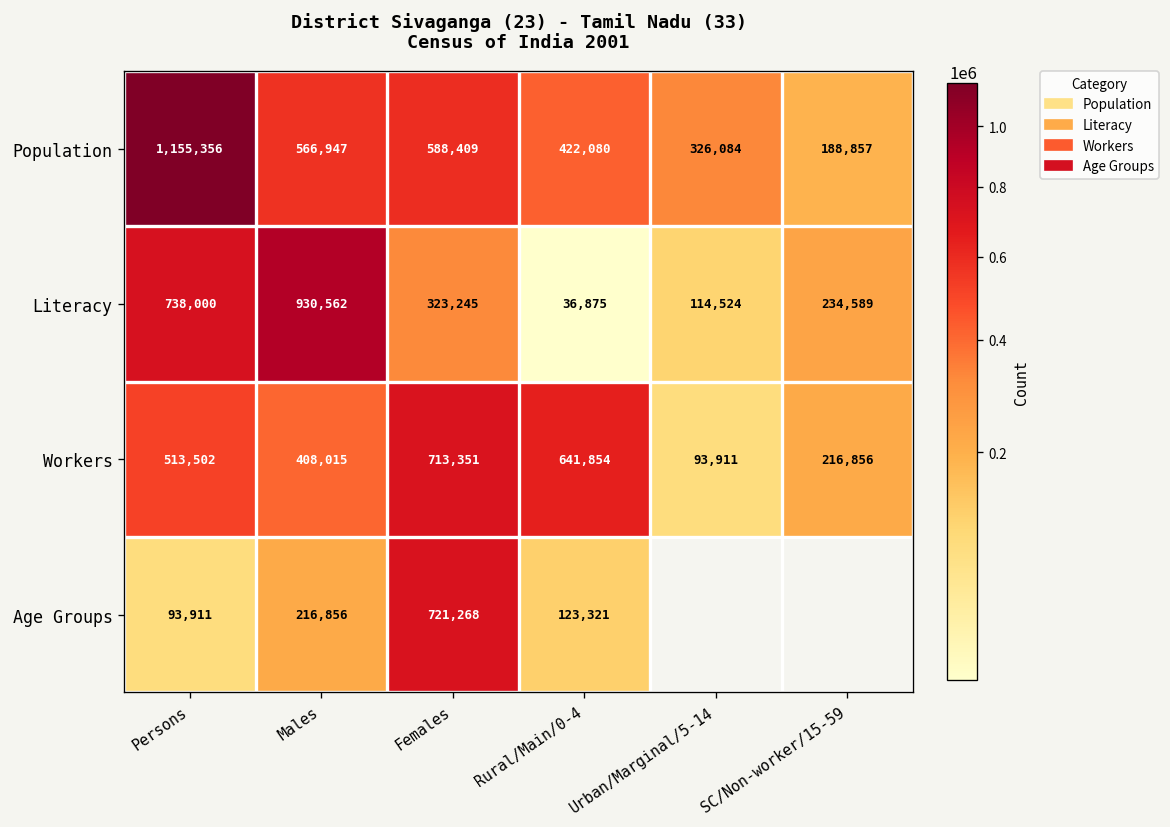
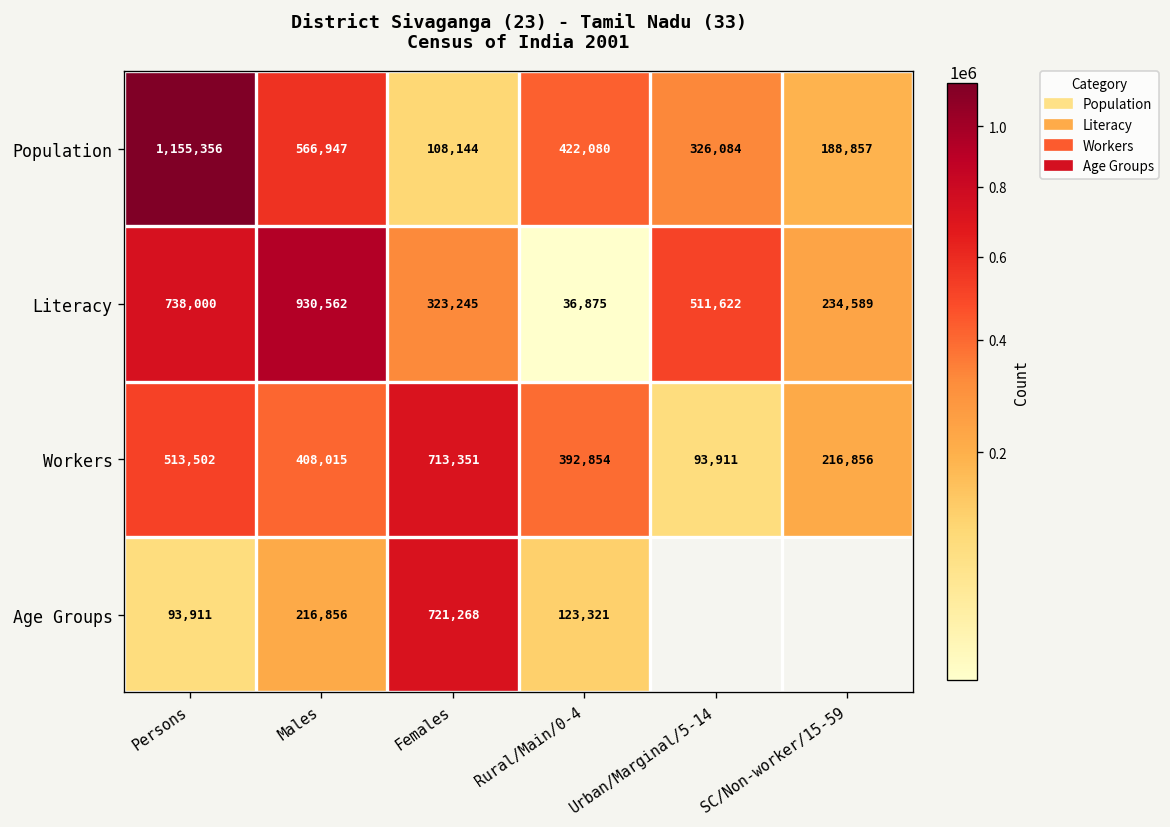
Population, Females: 588,409 -> 108,144
Literacy, Urban/Marginal/5-14: 114,524 -> 511,622
Workers, Rural/Main/0-4: 641,854 -> 392,854
